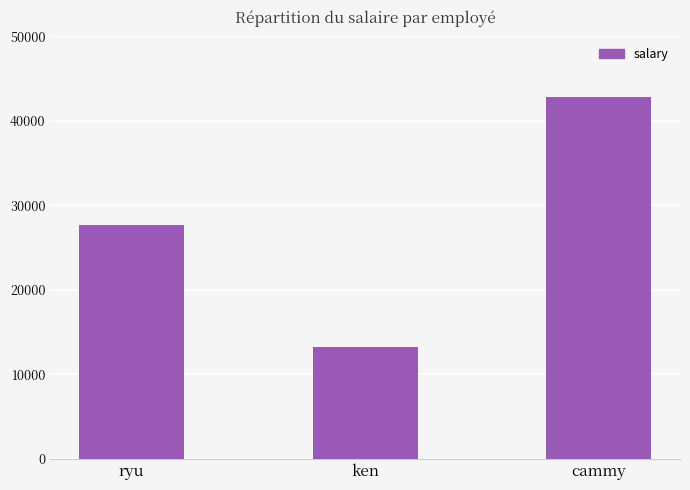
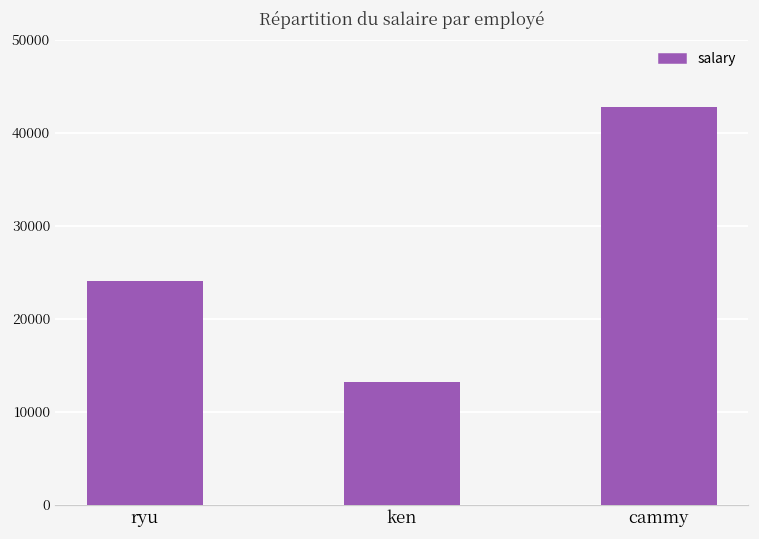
ryu: 28000 -> 24000
